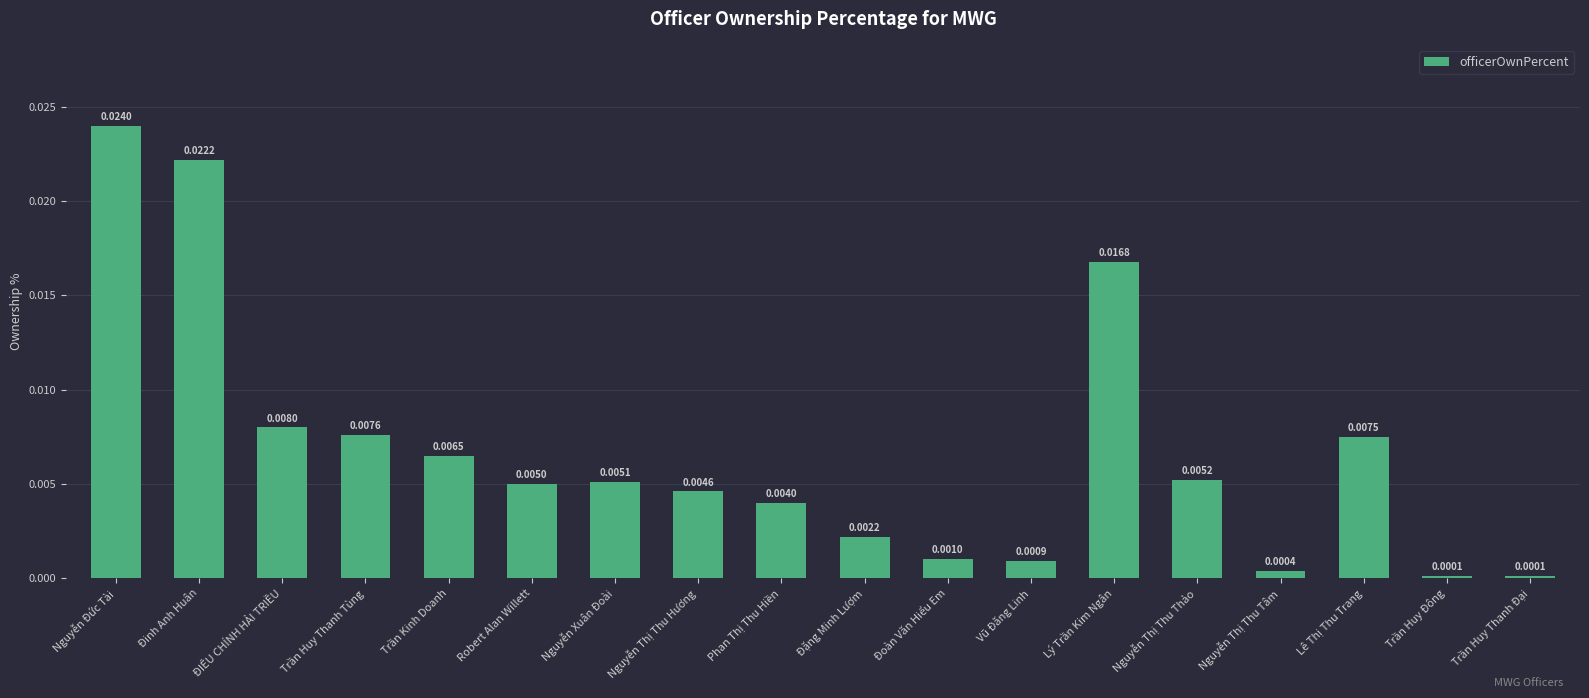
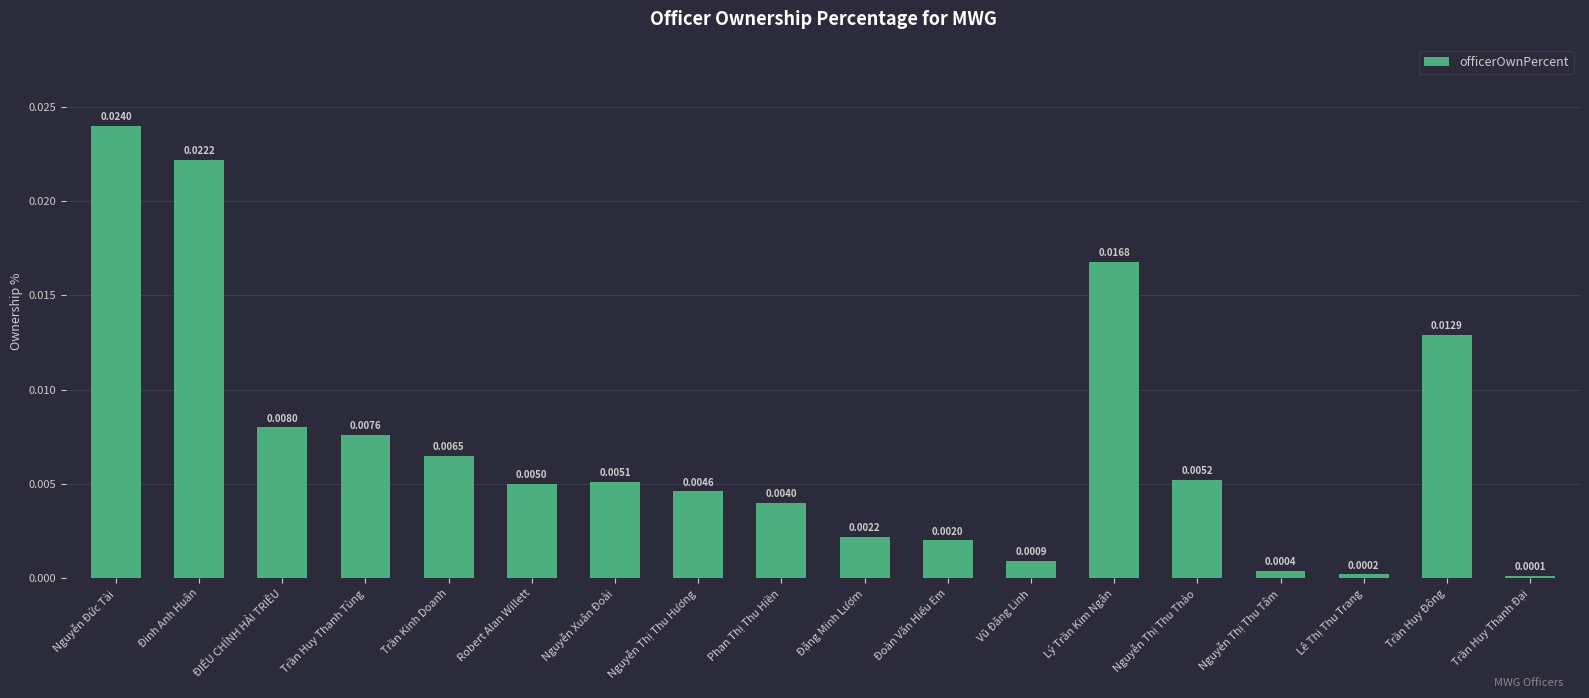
Đoàn Văn Hiểu Em: 0.0010 -> 0.0020
Lê Thị Thu Trang: 0.0075 -> 0.0002
Trần Huy Đông: 0.0001 -> 0.0129
